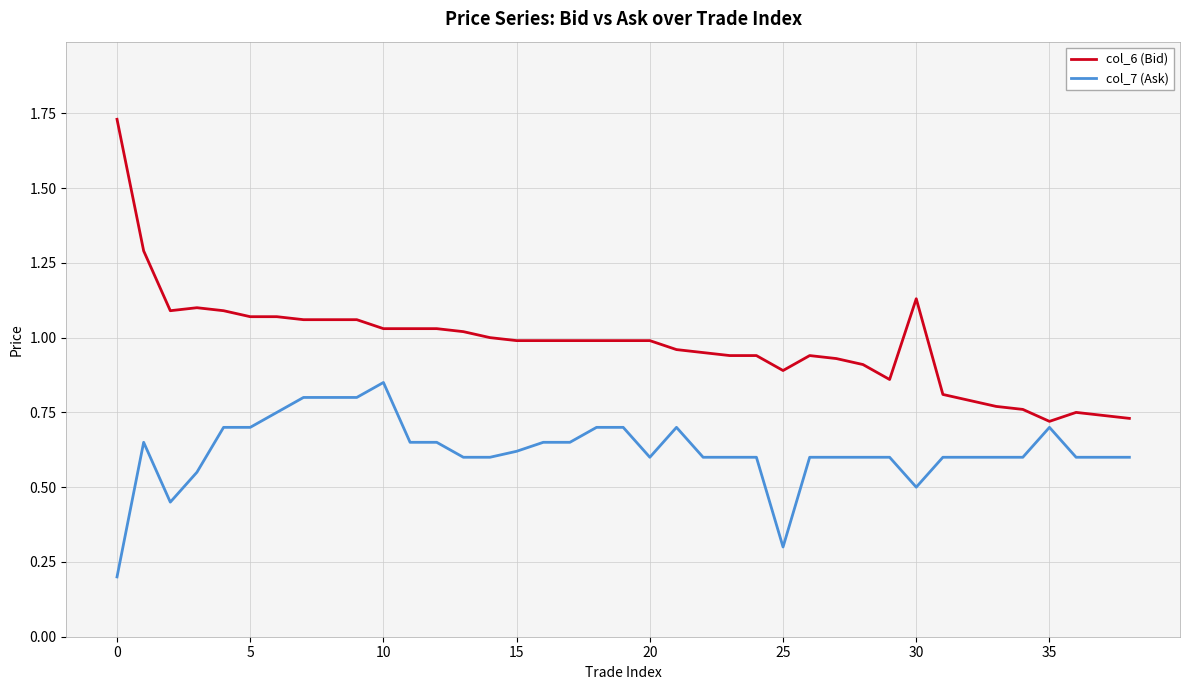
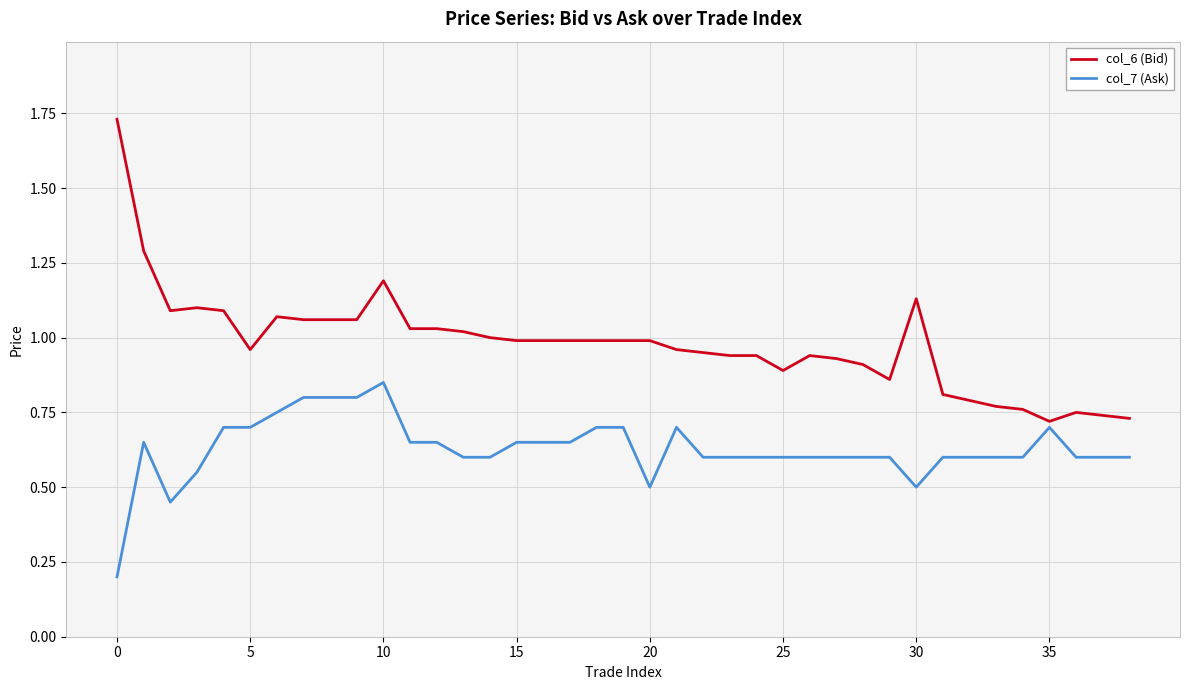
col_6 (Bid), 5: 1.07 -> 0.96
col_6 (Bid), 10: 1.03 -> 1.19
col_7 (Ask), 15: 0.62 -> 0.65
col_7 (Ask), 20: 0.6 -> 0.5
col_7 (Ask), 25: 0.3 -> 0.6
